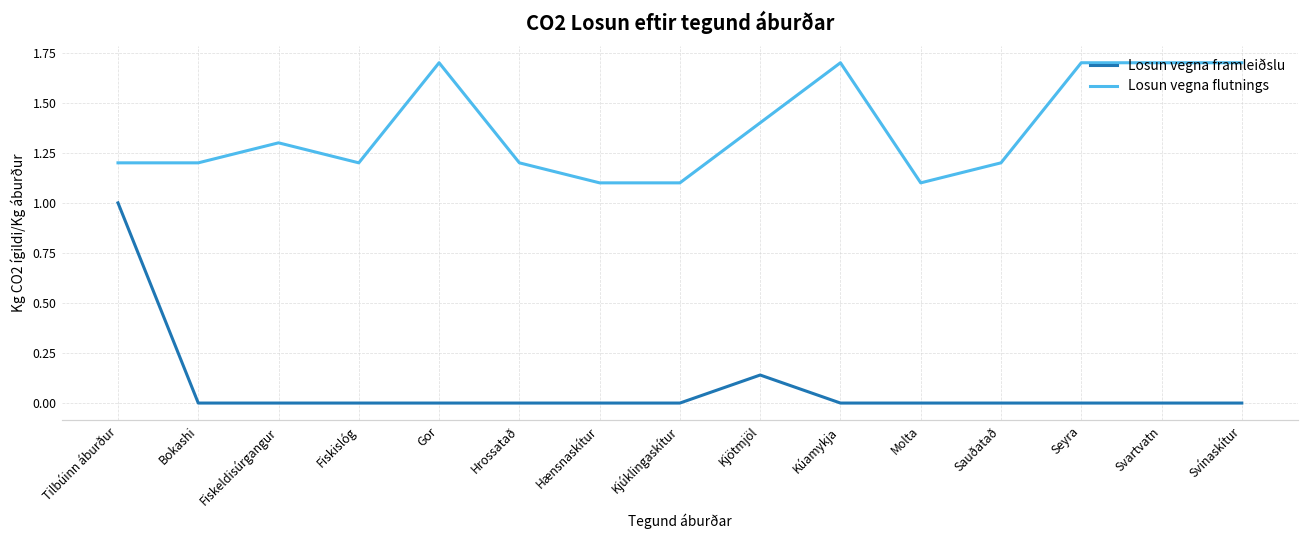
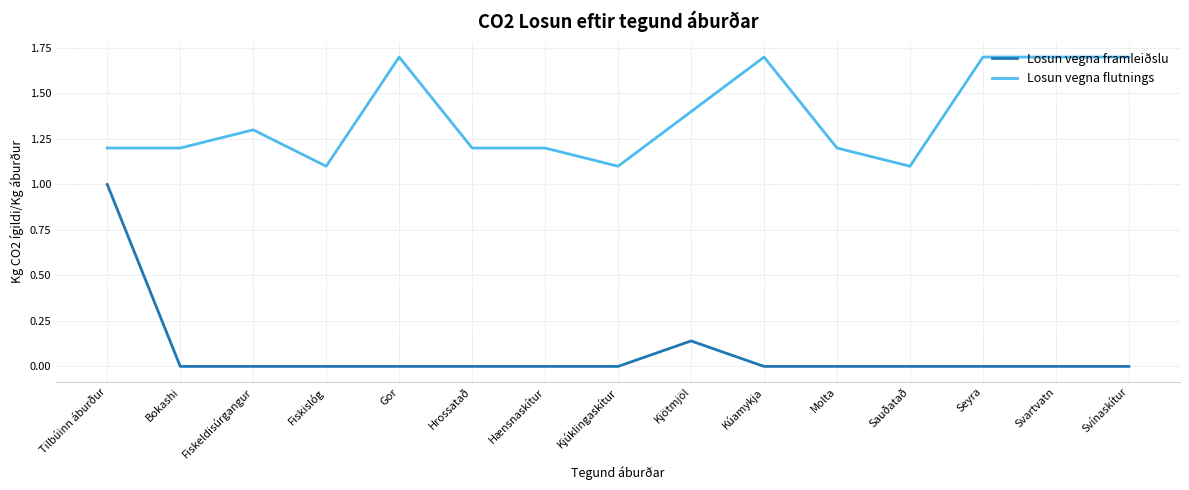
Losun vegna flutnings, Fiskislóg: 1.2 -> 1.1
Losun vegna flutnings, Hænsnaskítur: 1.1 -> 1.2
Losun vegna flutnings, Molta: 1.1 -> 1.2
Losun vegna flutnings, Sauðatað: 1.2 -> 1.1
